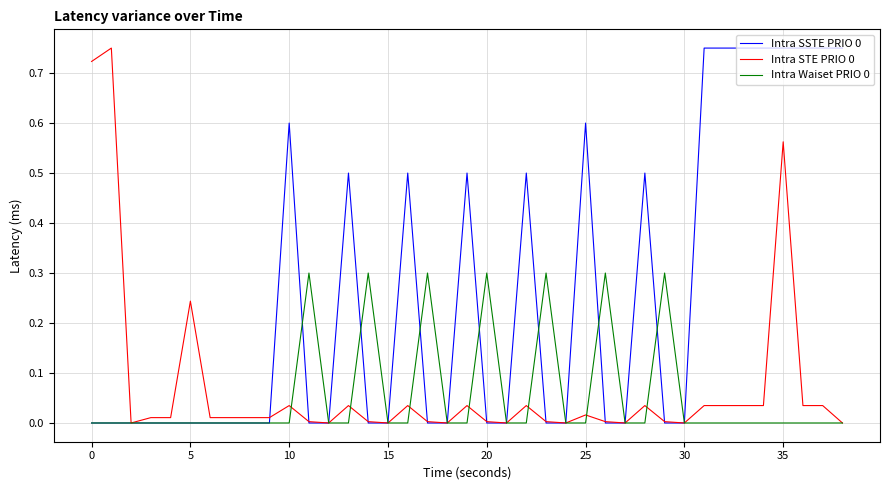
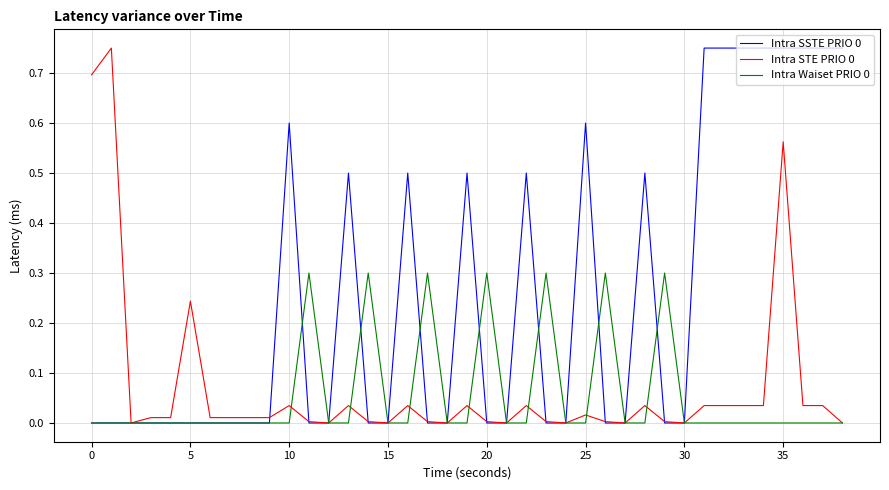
Intra STE PRIO 0, 0: 0.72 -> 0.70
